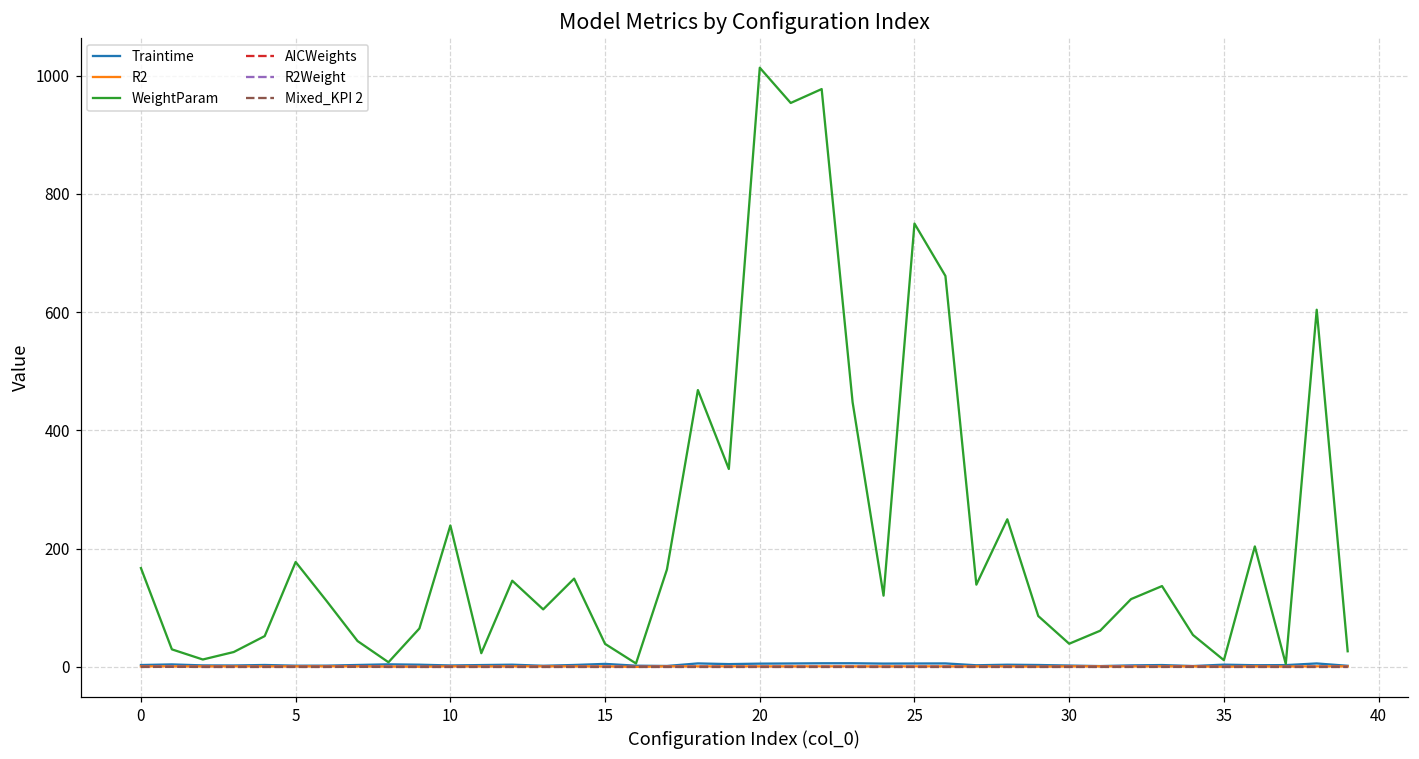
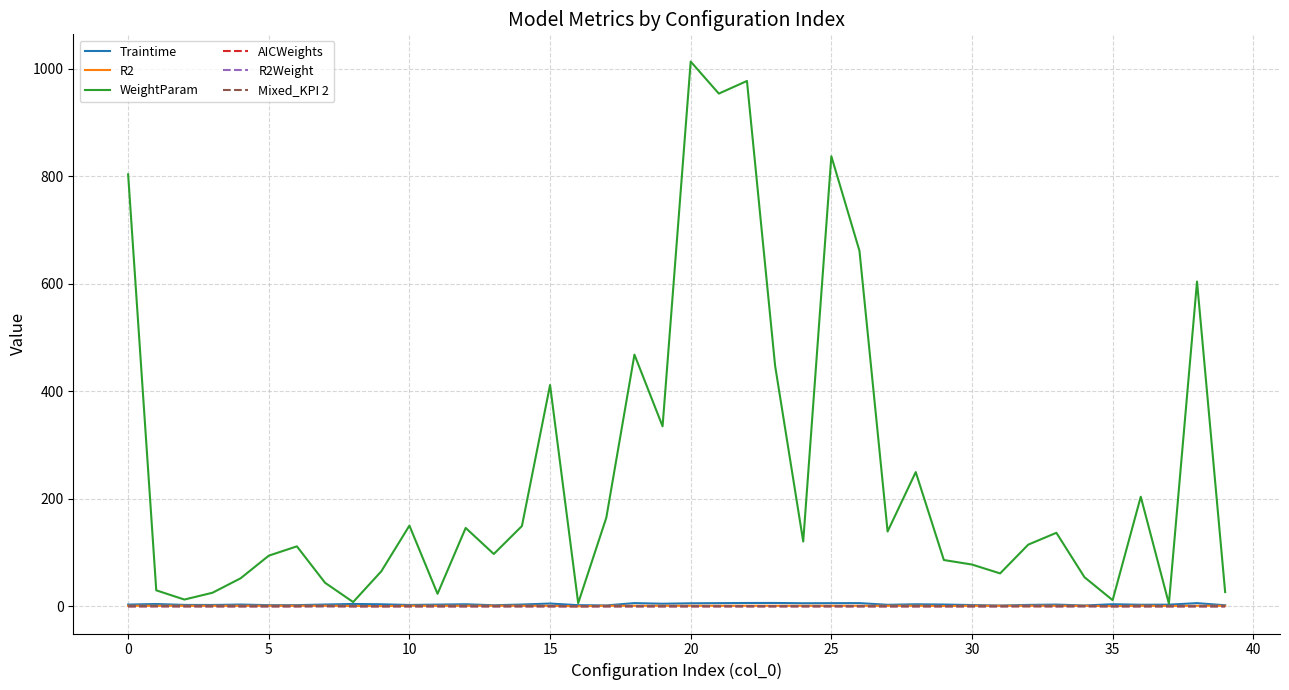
WeightParam, 0: 170 -> 800
WeightParam, 5: 180 -> 90
WeightParam, 10: 240 -> 150
WeightParam, 15: 40 -> 410
WeightParam, 25: 750 -> 840
WeightParam, 30: 40 -> 80
